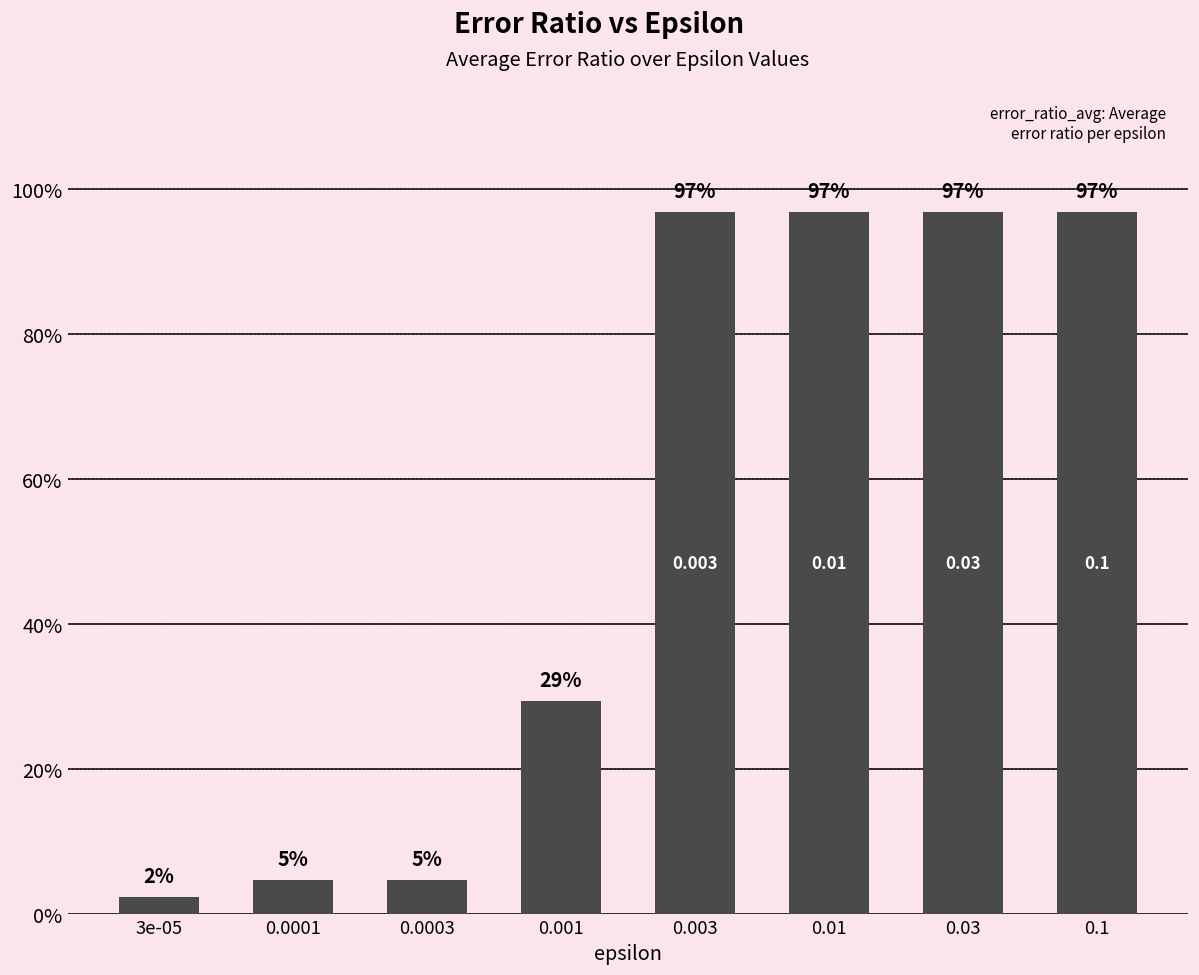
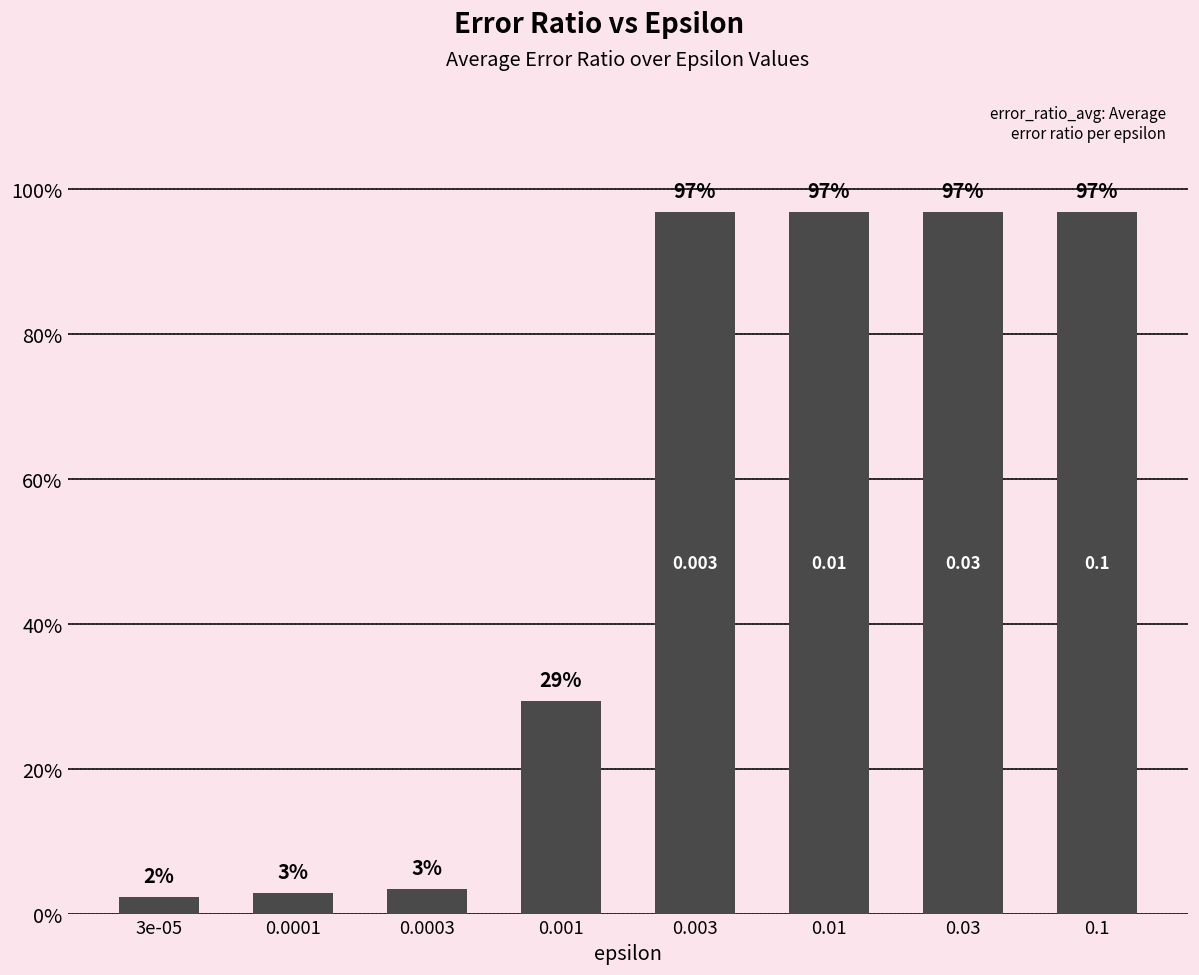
0.0001: 5% -> 3%
0.0003: 5% -> 3%
